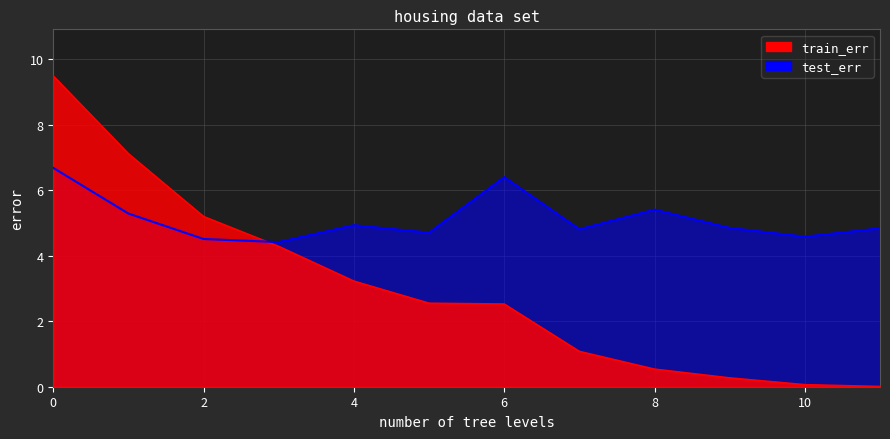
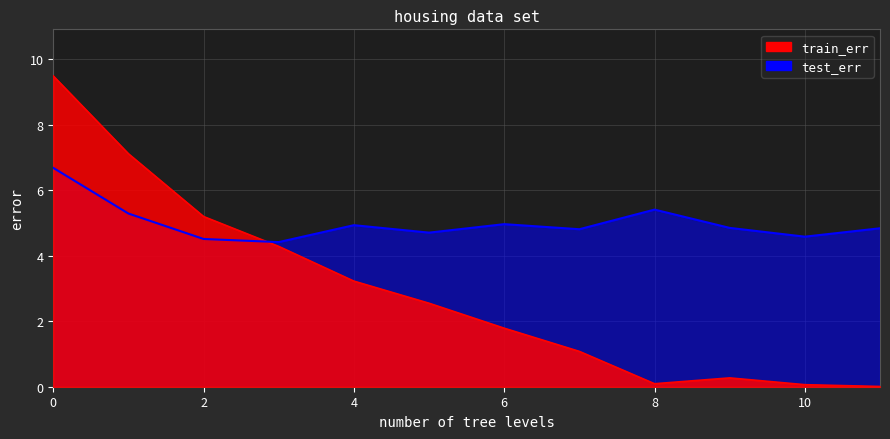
train_err, 6: 2.5 -> 1.8
test_err, 6: 6.4 -> 5.0
train_err, 8: 0.5 -> 0.1
